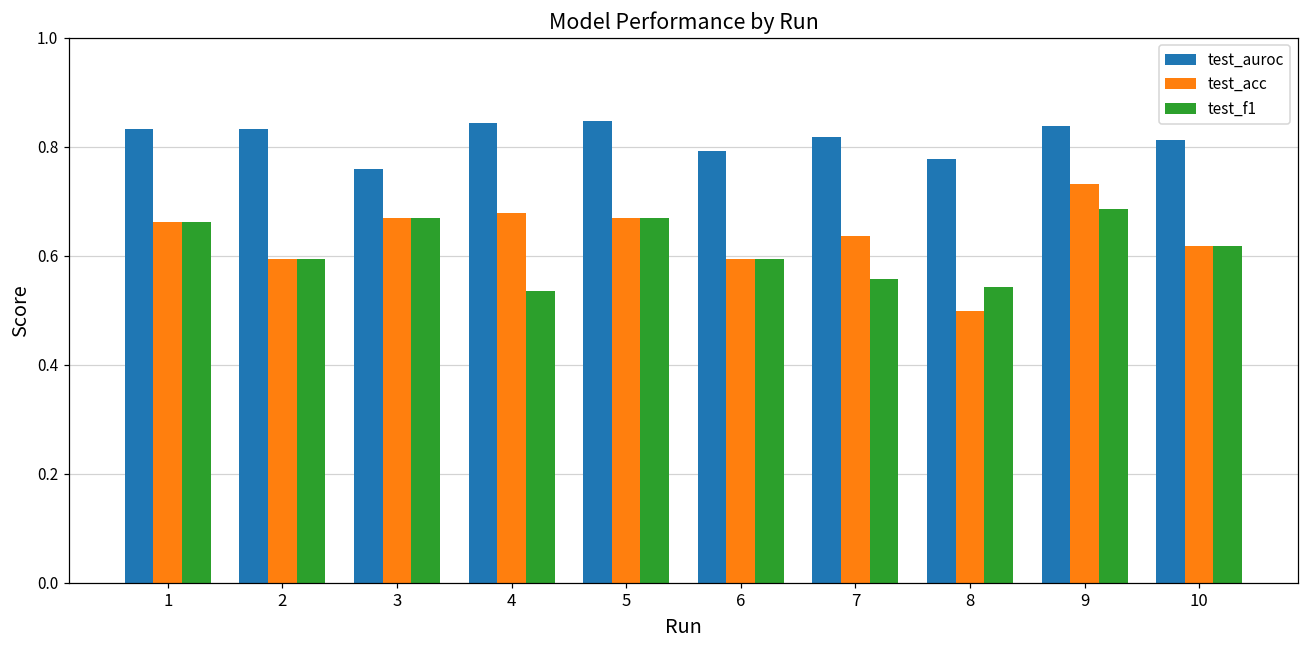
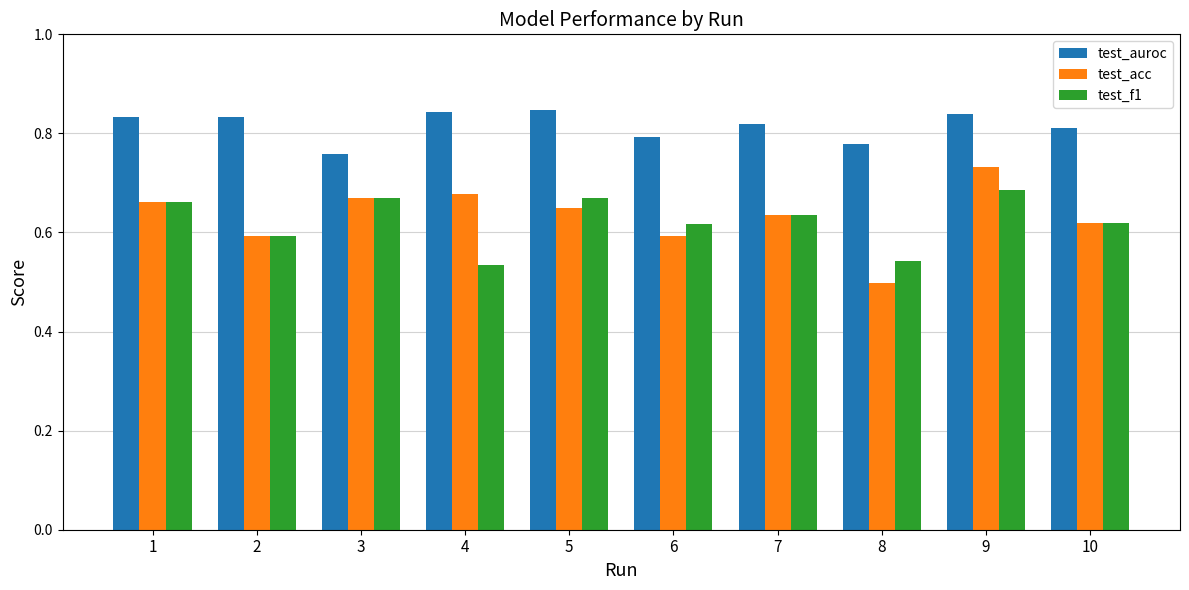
test_acc, 5: 0.67 -> 0.65
test_f1, 6: 0.59 -> 0.62
test_f1, 7: 0.56 -> 0.64
